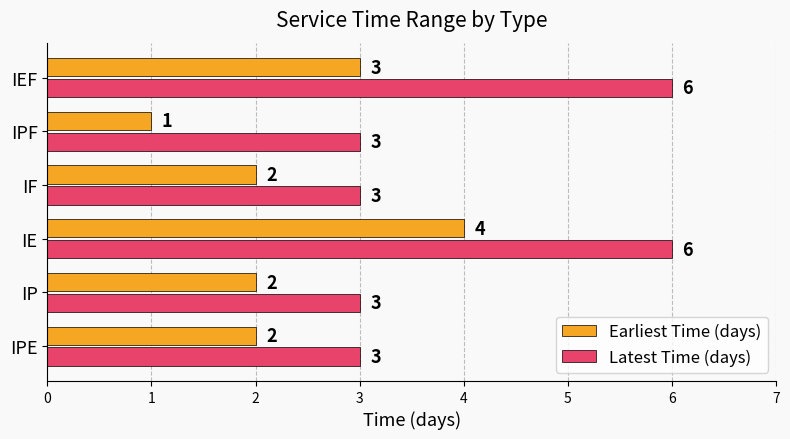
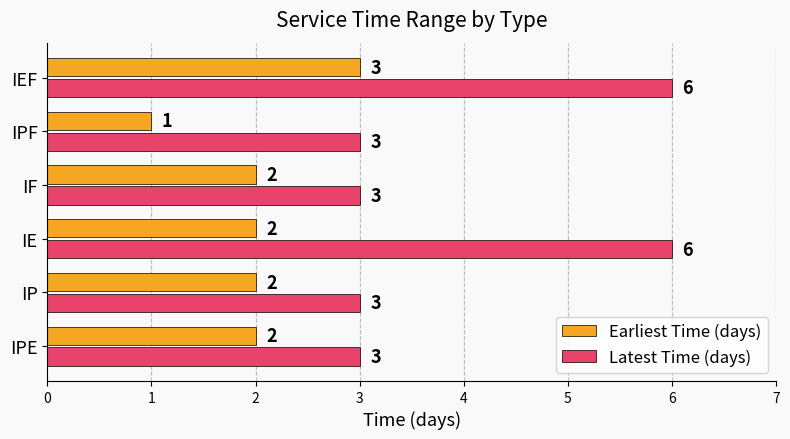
Earliest Time (days), IE: 4 -> 2
